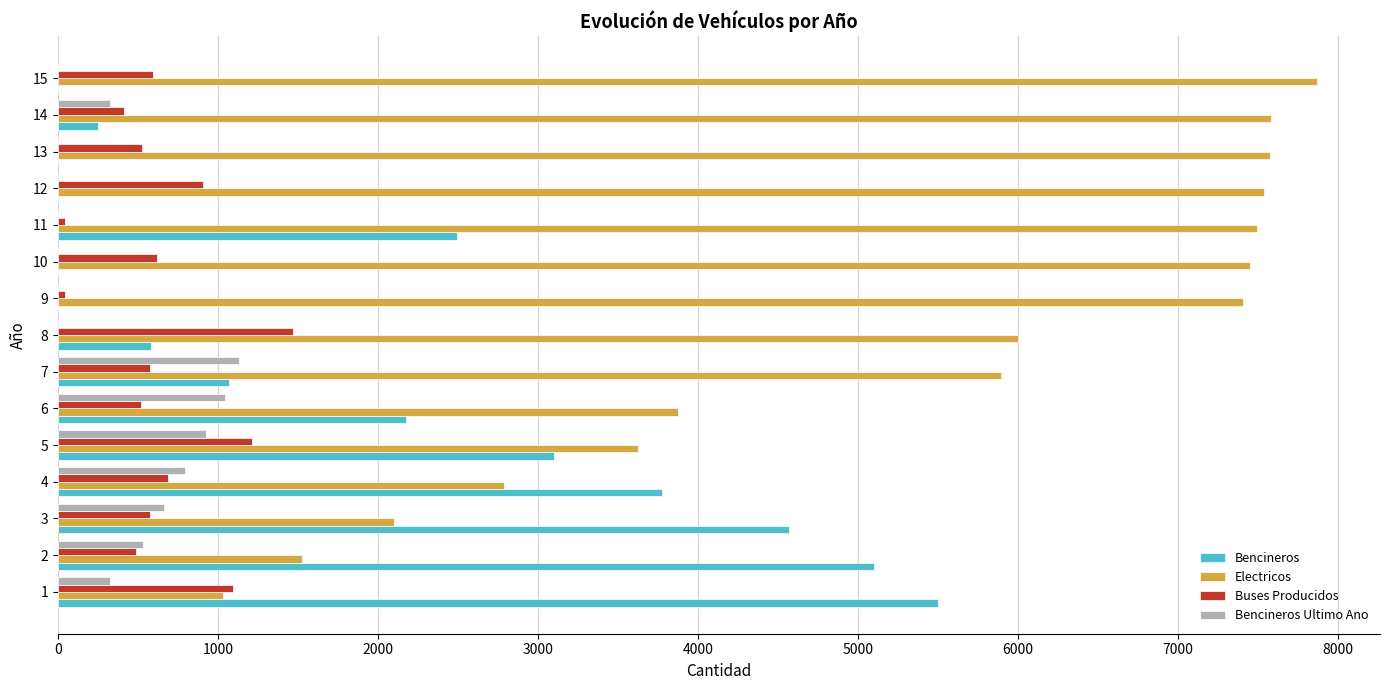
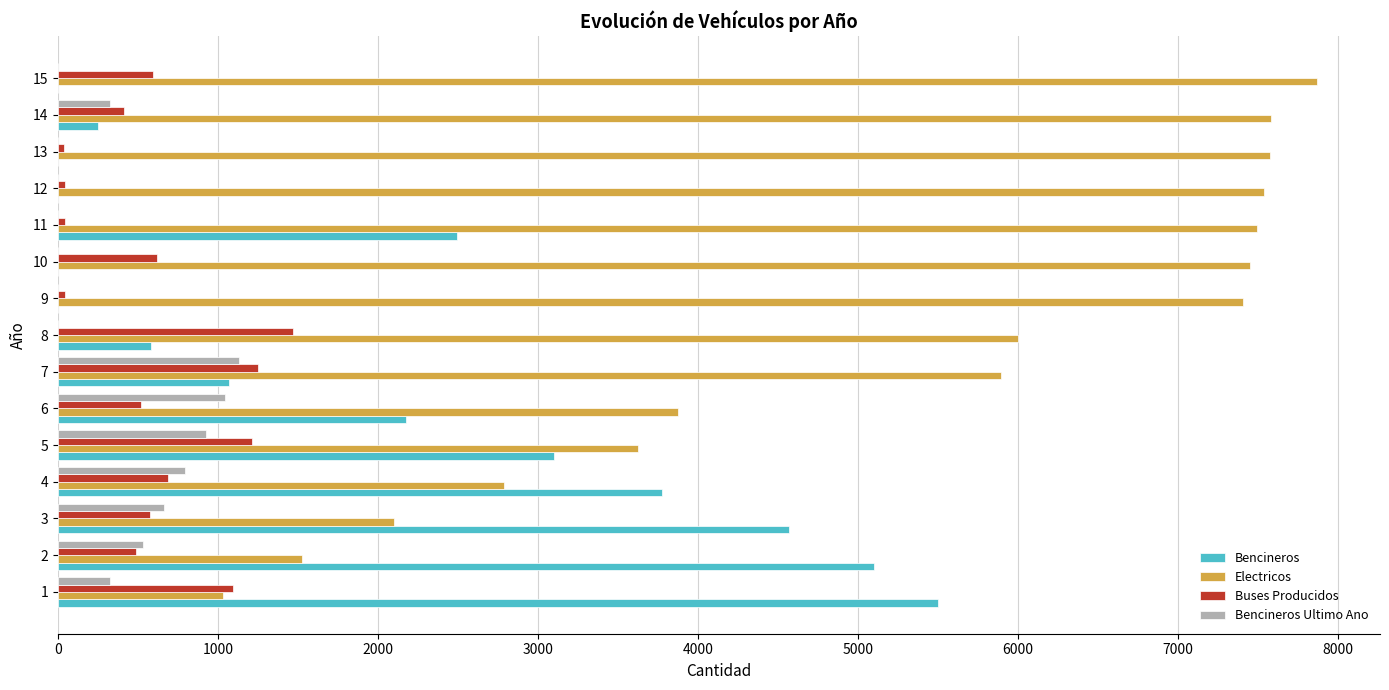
Buses Producidos, 13: 520 -> 40
Buses Producidos, 12: 910 -> 40
Buses Producidos, 7: 580 -> 1250
